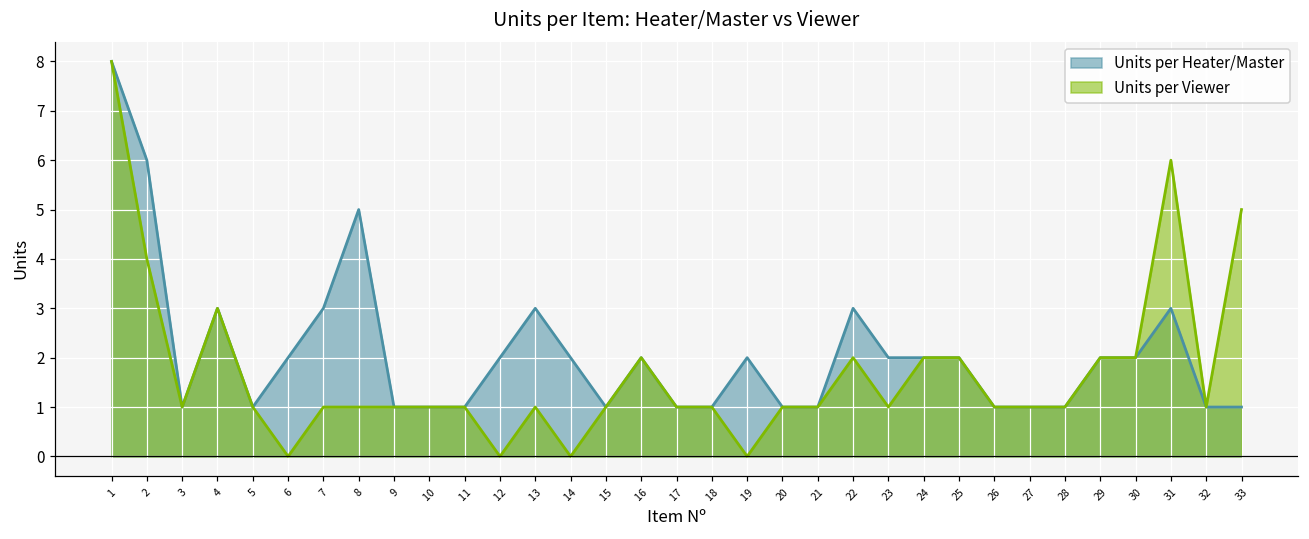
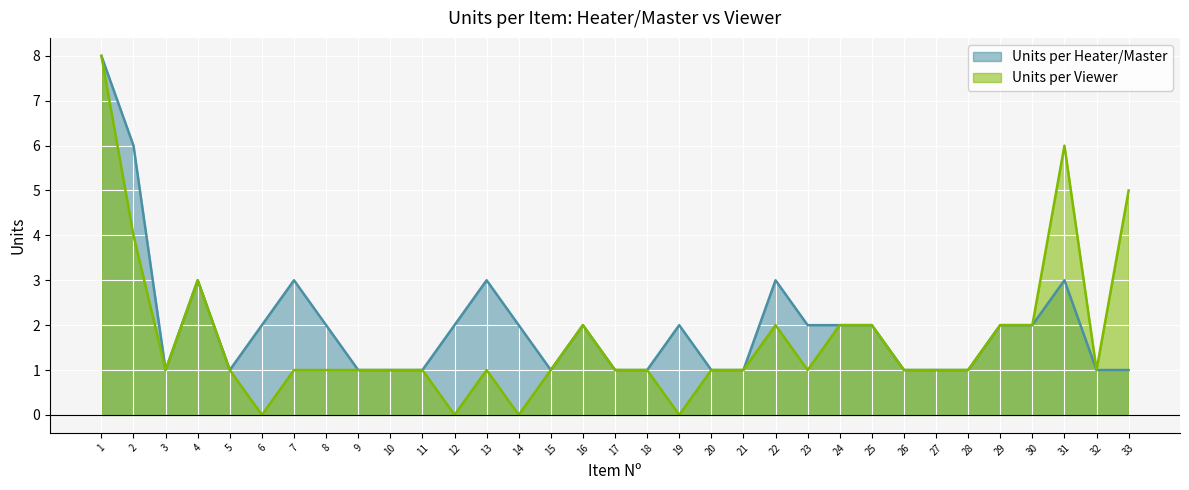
Units per Heater/Master, 8: 5 -> 2
